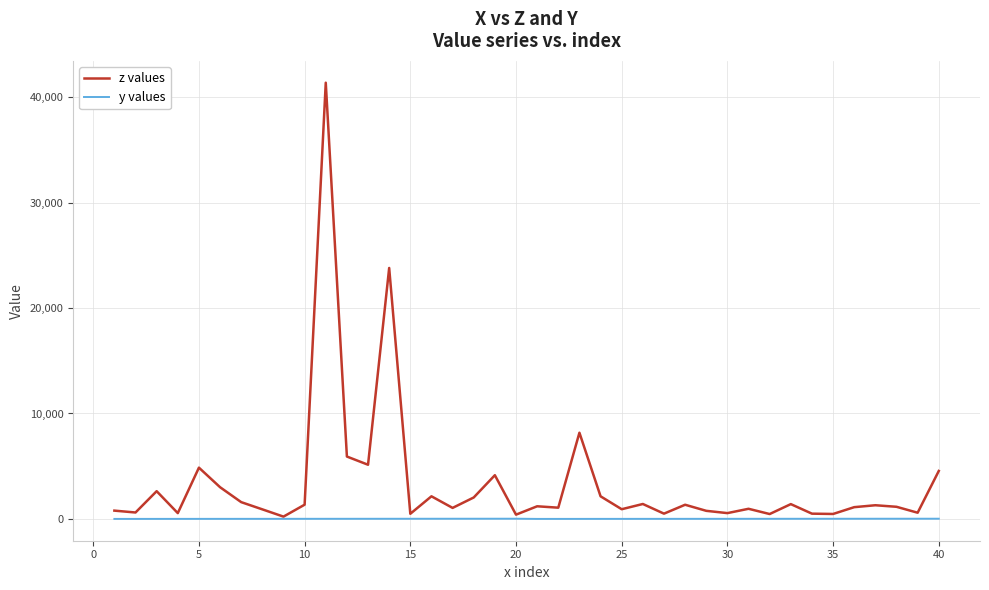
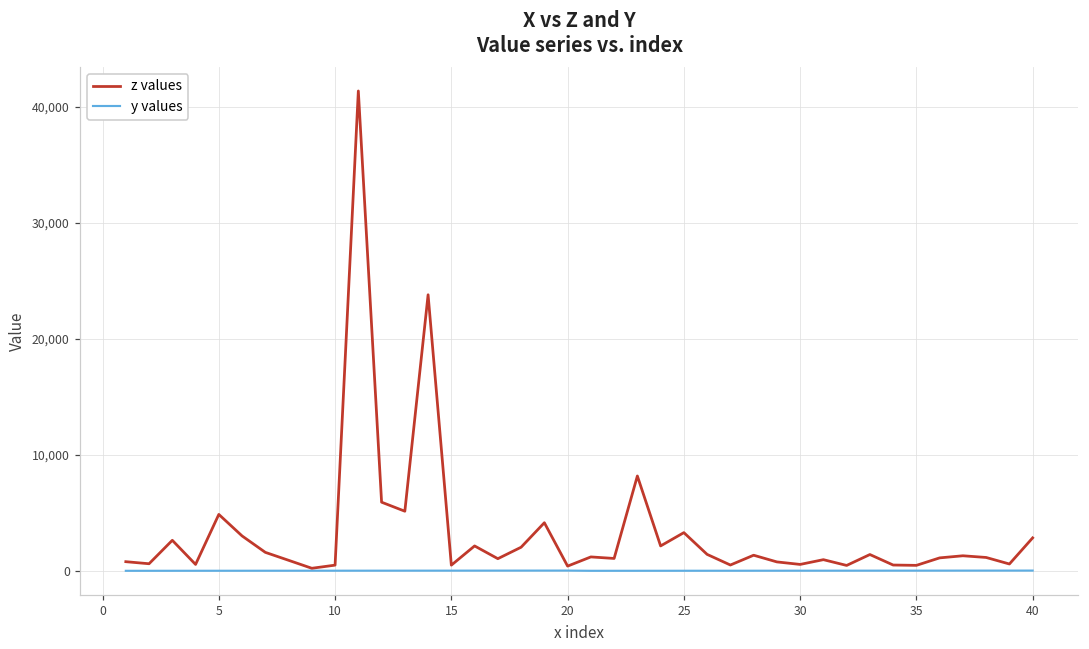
z values, 10: 1,400 -> 500
z values, 25: 900 -> 3,300
z values, 40: 4,500 -> 2,800
